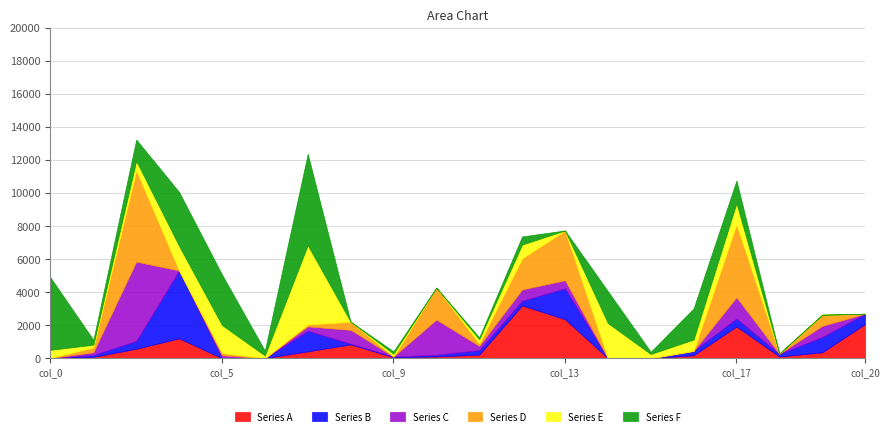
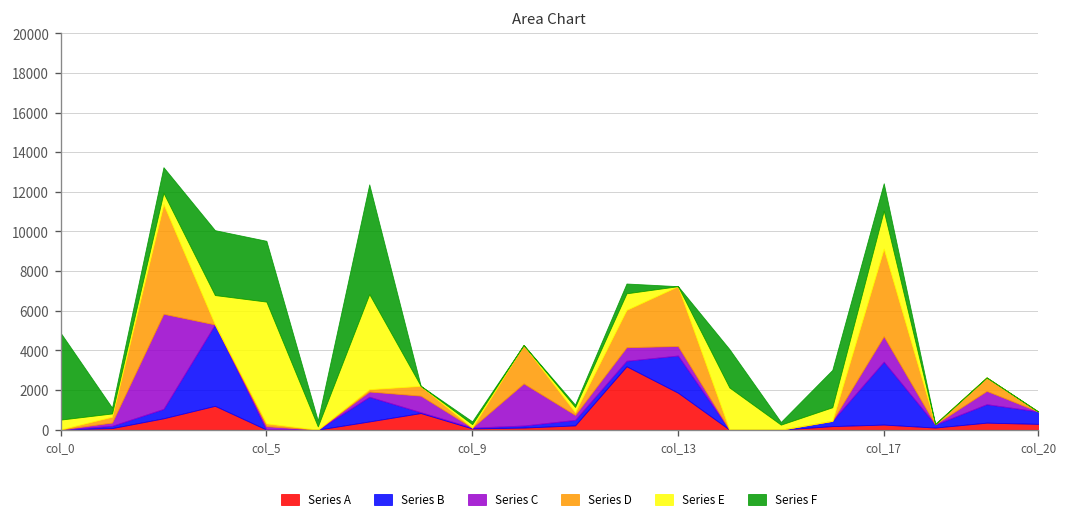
Series E, col_5: 1700 -> 6100
Series A, col_13: 2400 -> 1900
Series A, col_17: 1900 -> 300
Series B, col_17: 500 -> 3200
Series E, col_17: 1300 -> 1900
Series A, col_20: 2100 -> 300
